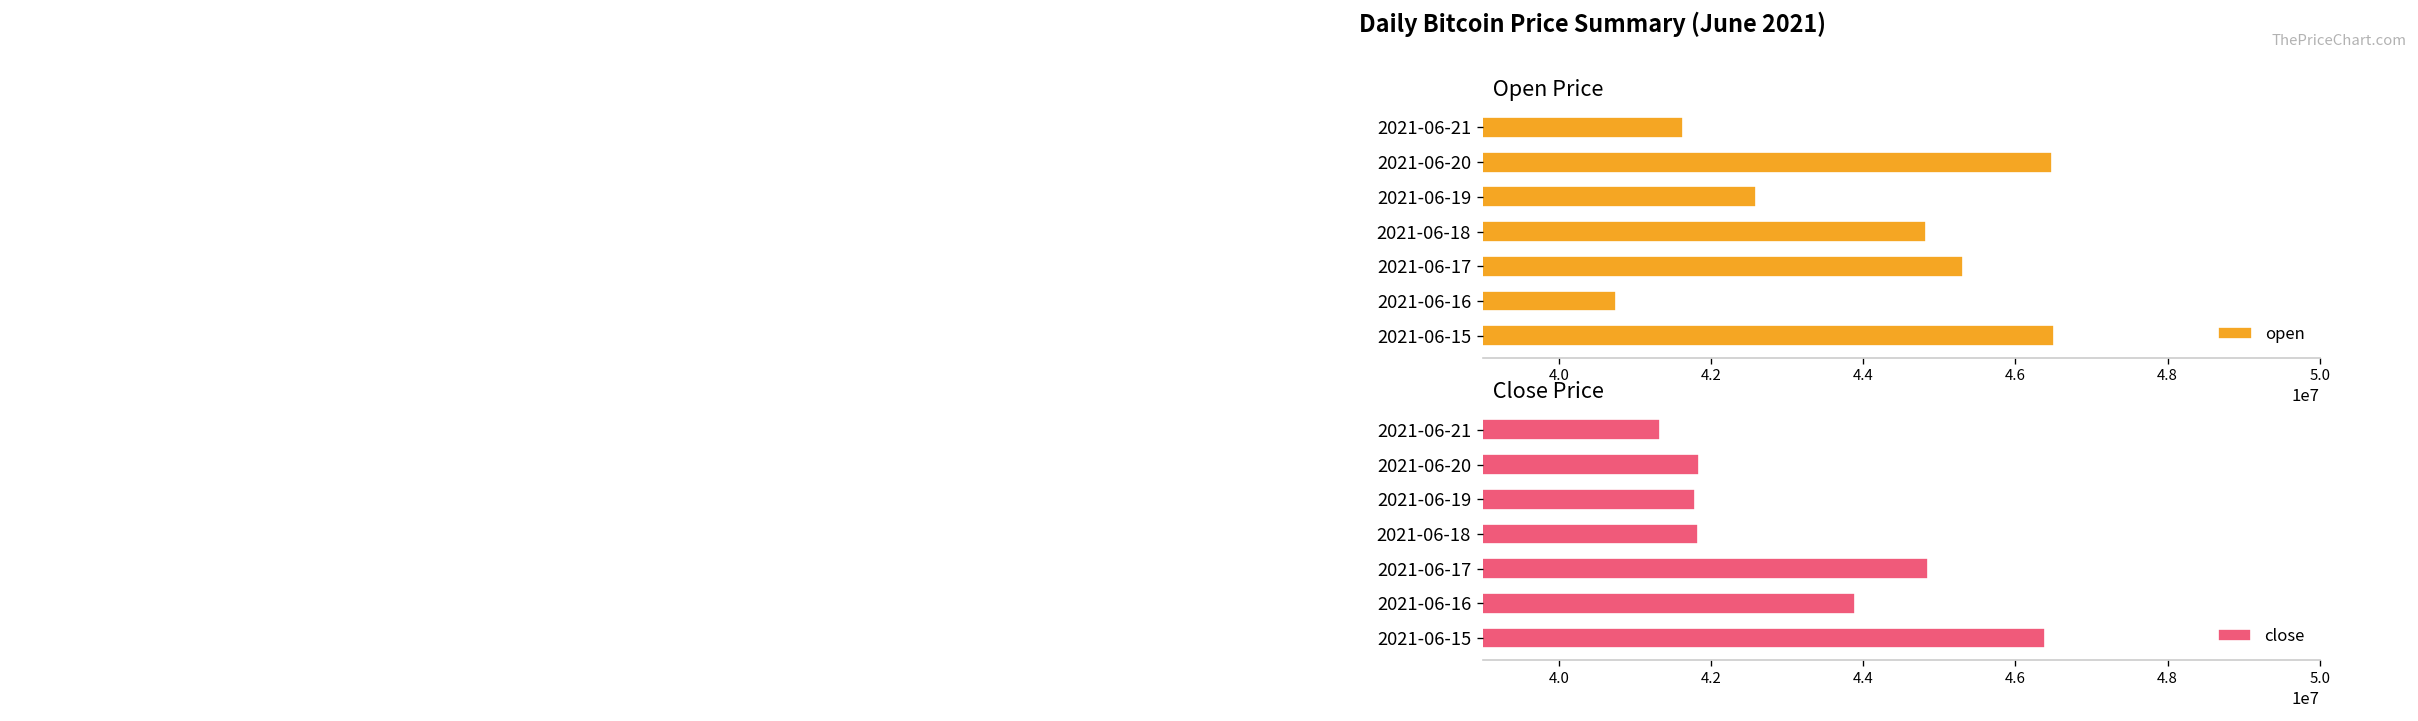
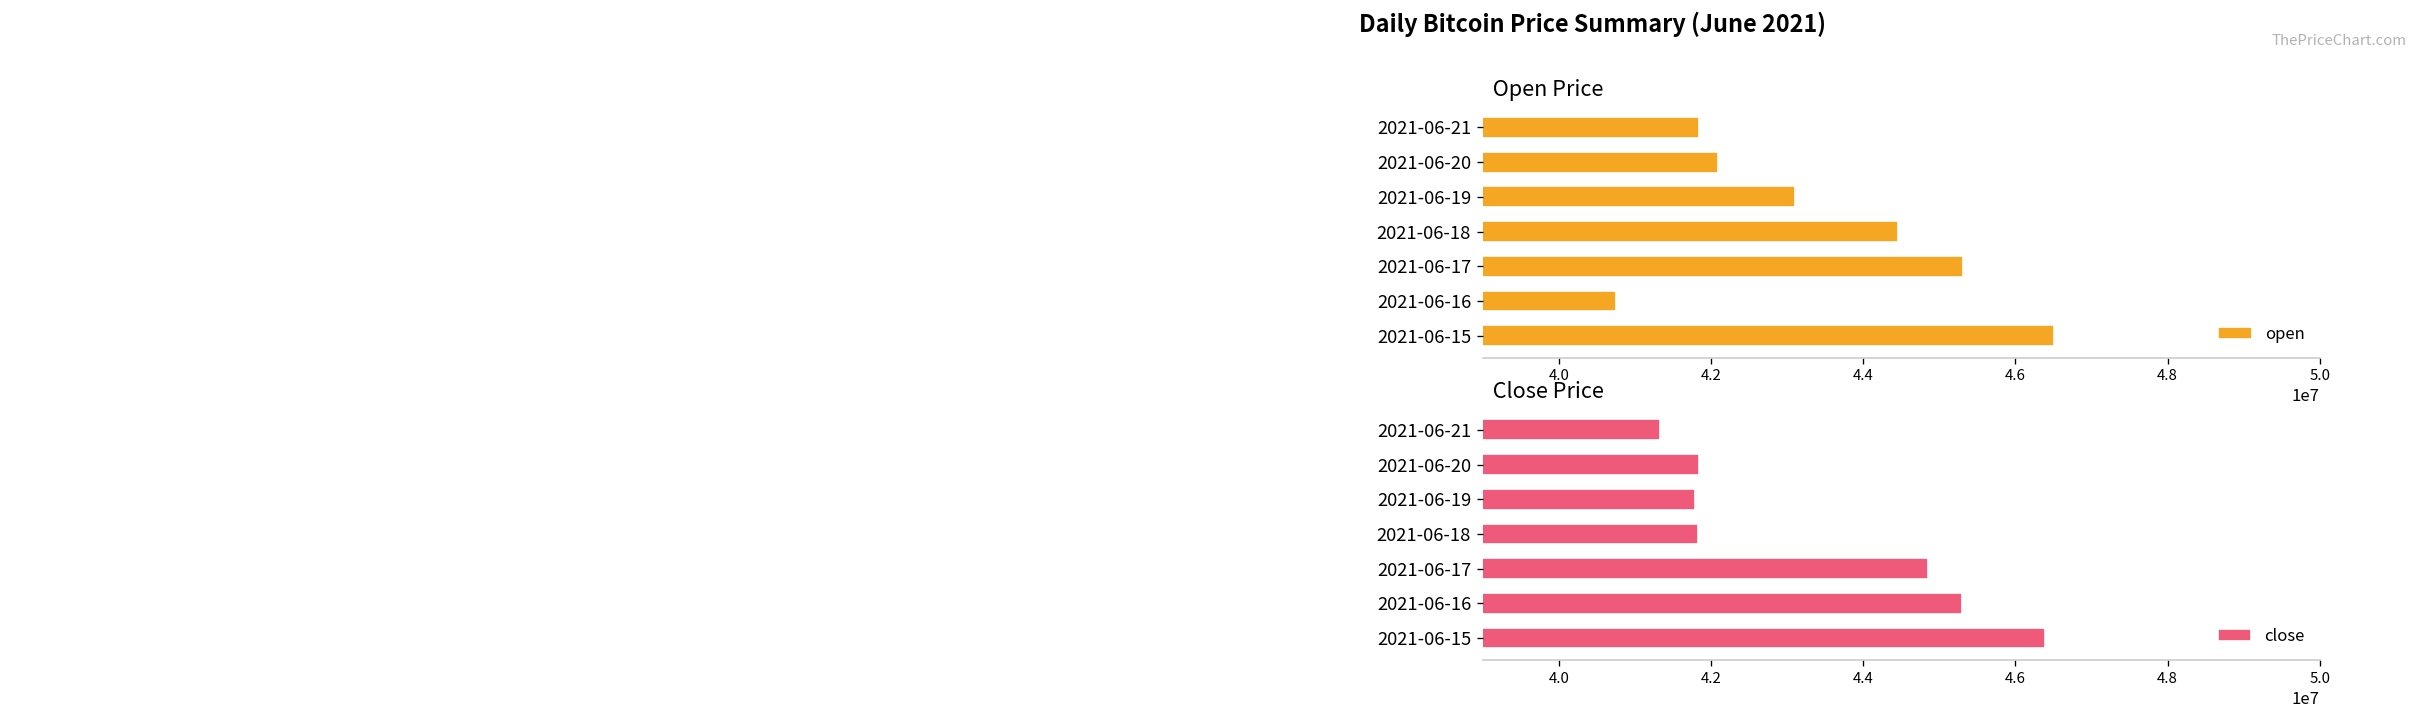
Open Price, 2021-06-21: 41,632,772 -> 41,843,000
Open Price, 2021-06-20: 46,487,255 -> 42,088,000
Open Price, 2021-06-19: 42,588,000 -> 43,105,257
Open Price, 2021-06-18: 44,823,000 -> 44,463,470
Close Price, 2021-06-16: 43,887,995 -> 45,295,000
